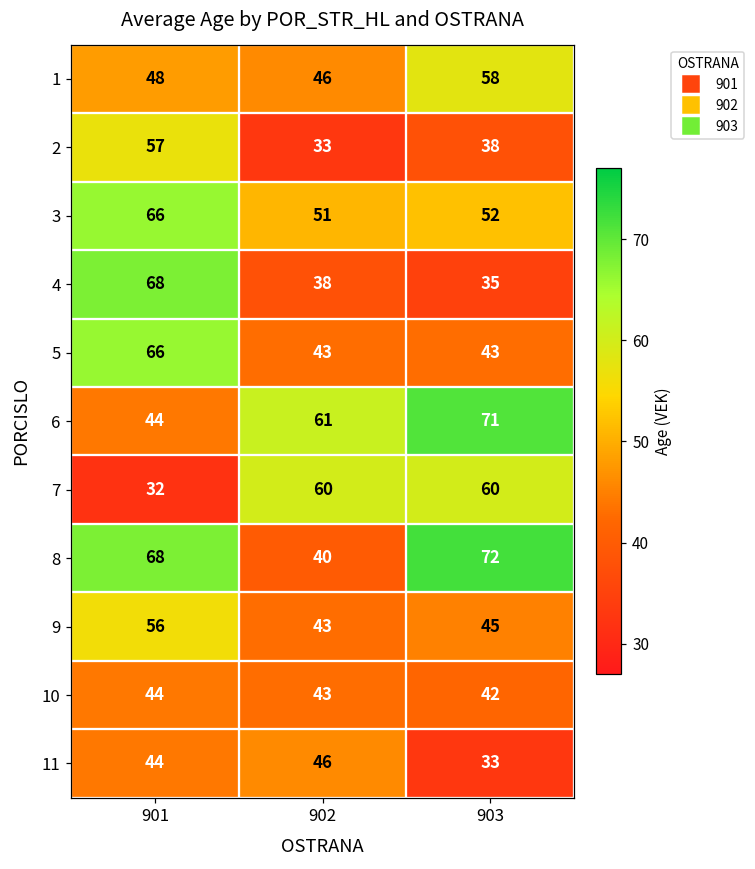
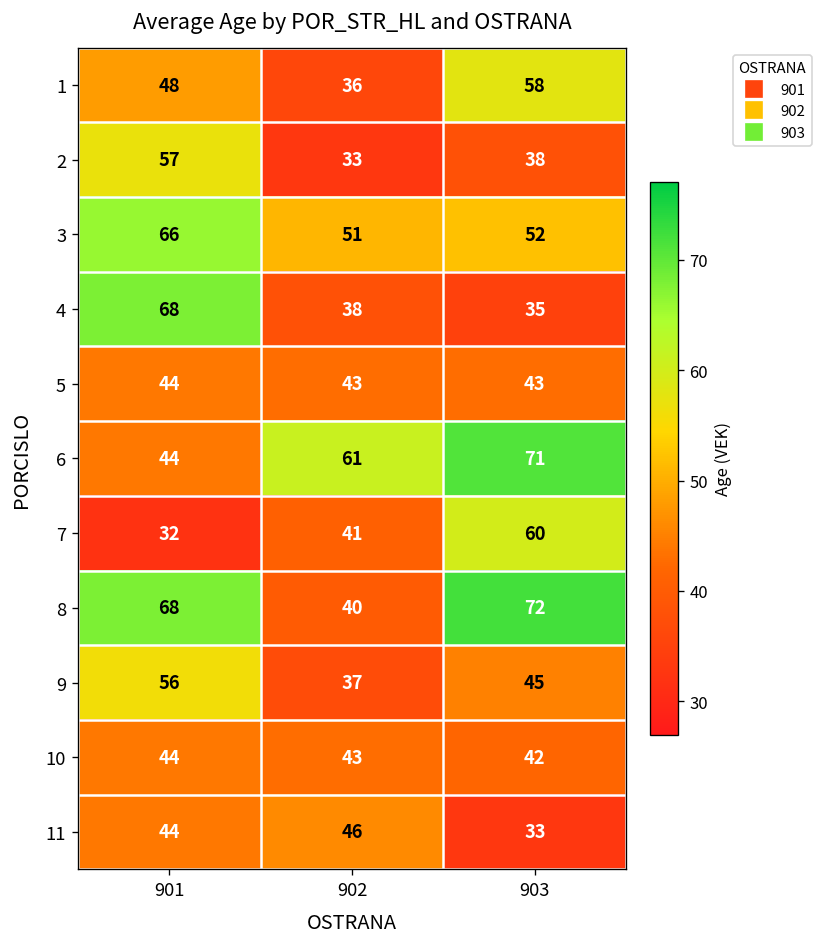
1, 902: 46 -> 36
5, 901: 66 -> 44
7, 902: 60 -> 41
9, 902: 43 -> 37
